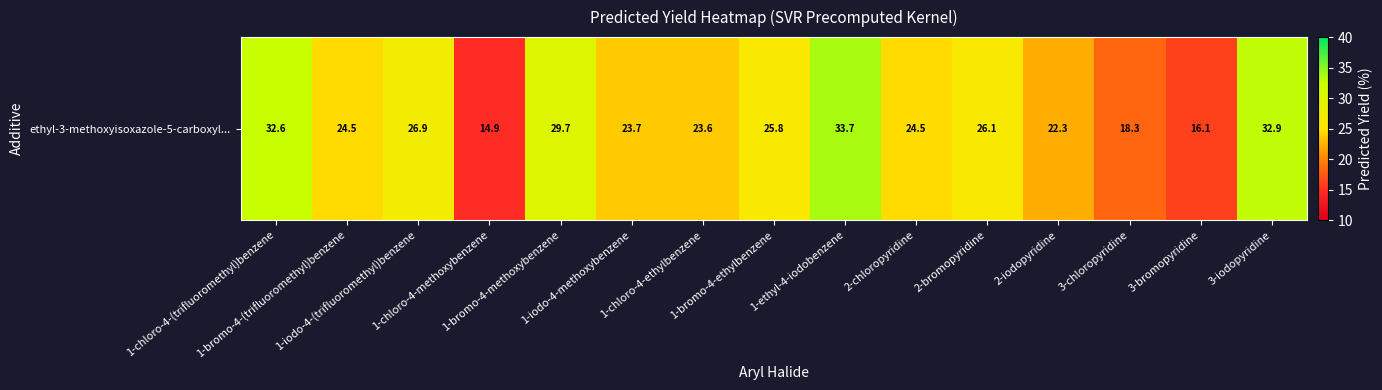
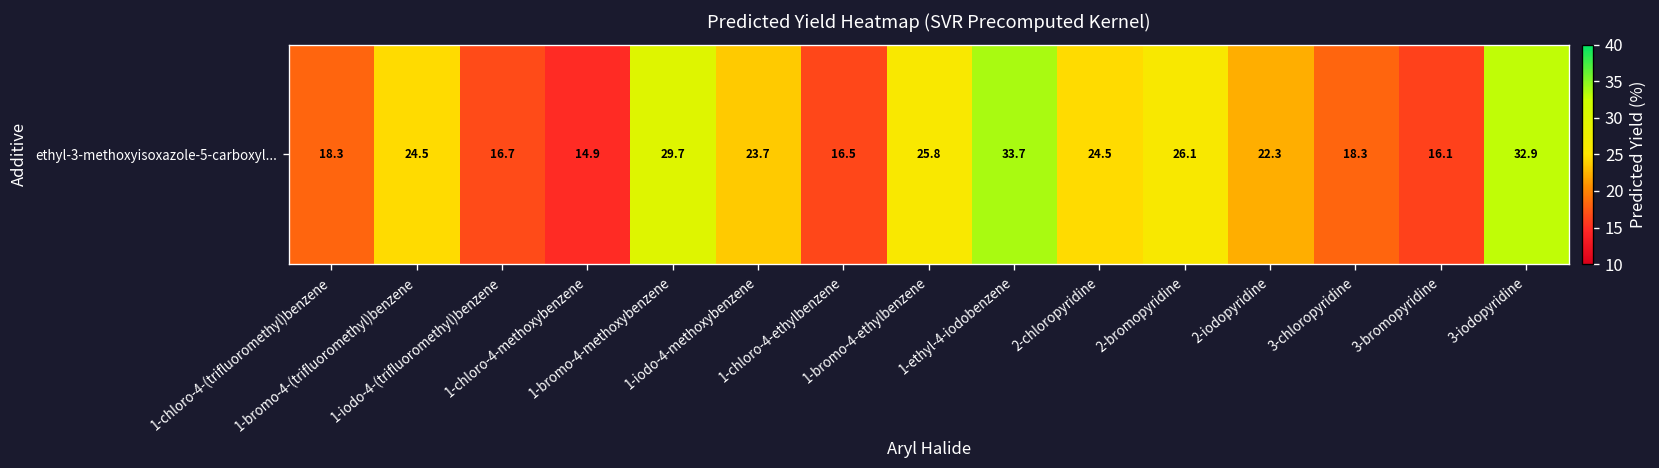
ethyl-3-methoxyisoxazole-5-carboxyl..., 1-chloro-4-(trifluoromethyl)benzene: 32.6 -> 18.3
ethyl-3-methoxyisoxazole-5-carboxyl..., 1-iodo-4-(trifluoromethyl)benzene: 26.9 -> 16.7
ethyl-3-methoxyisoxazole-5-carboxyl..., 1-chloro-4-ethylbenzene: 23.6 -> 16.5
